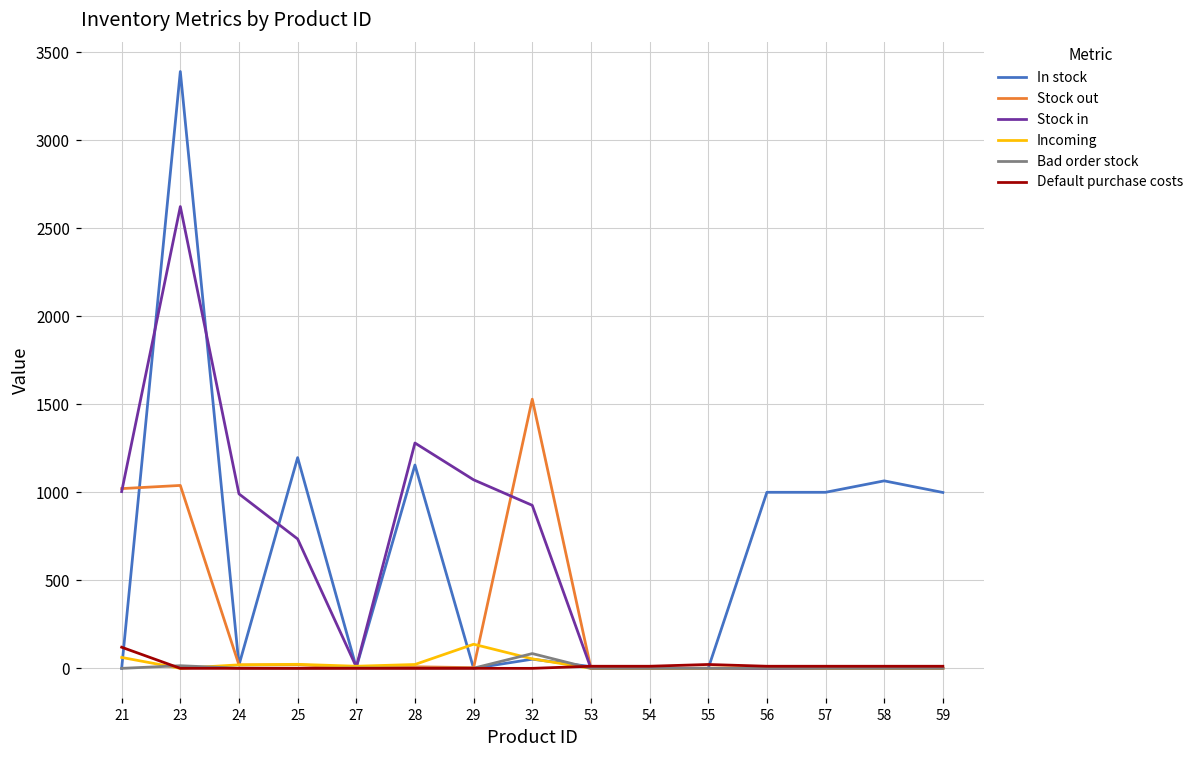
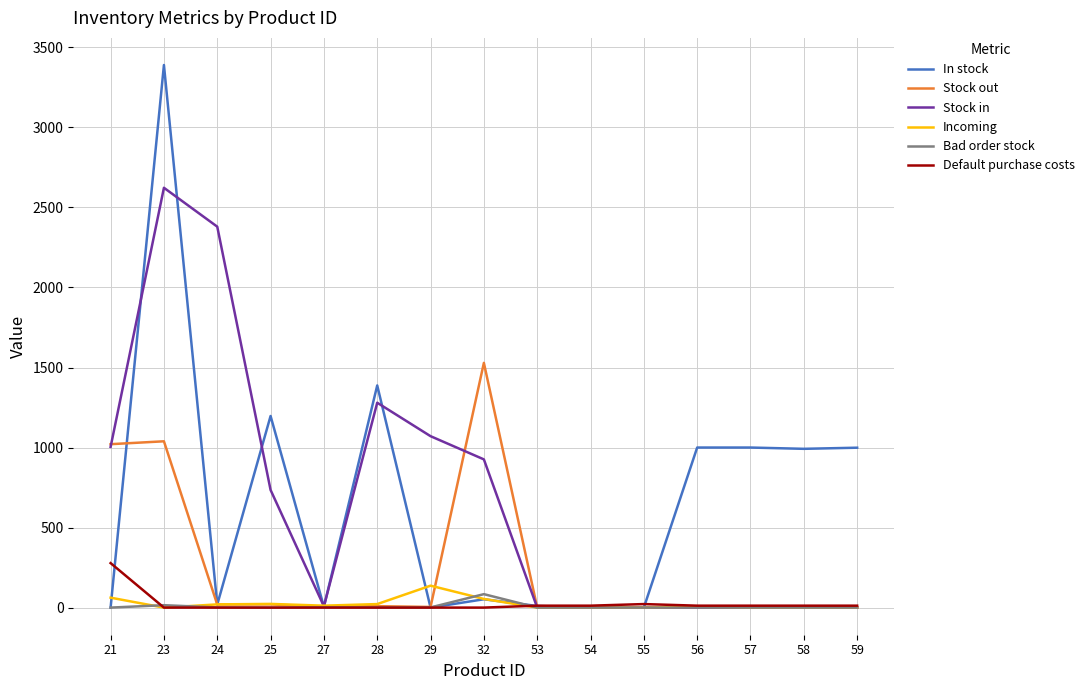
Default purchase costs, 21: 120 -> 280
Stock in, 24: 990 -> 2380
In stock, 28: 1160 -> 1390
In stock, 58: 1070 -> 990
